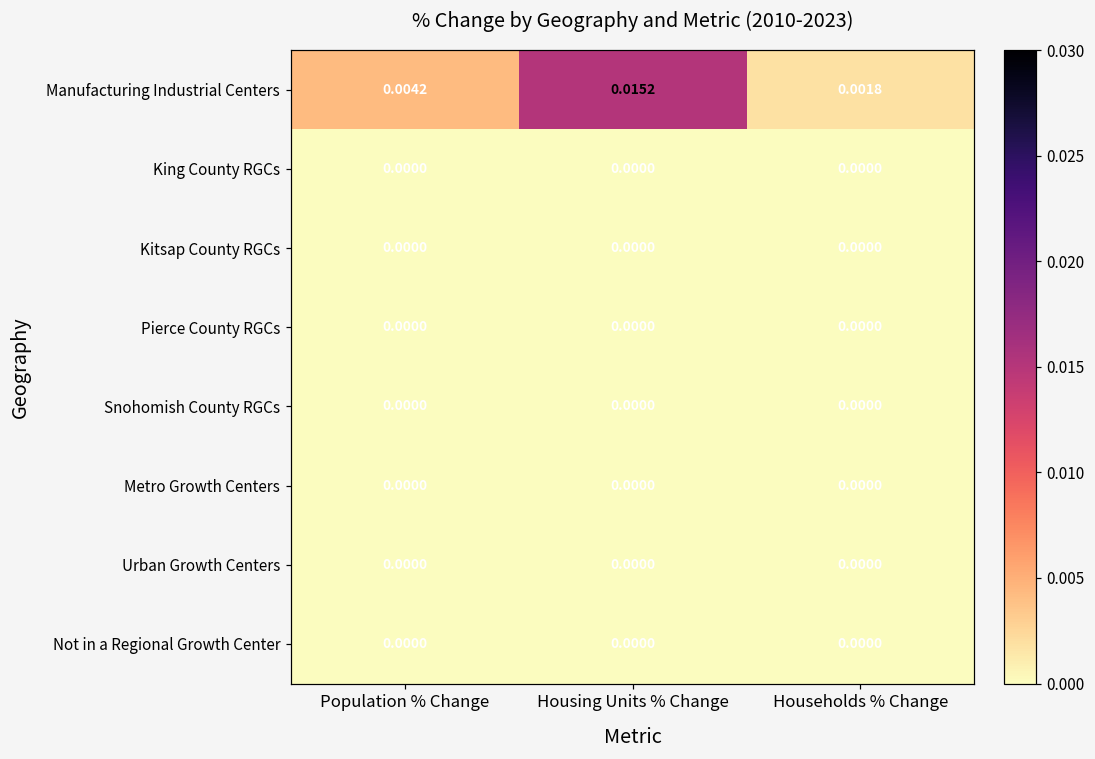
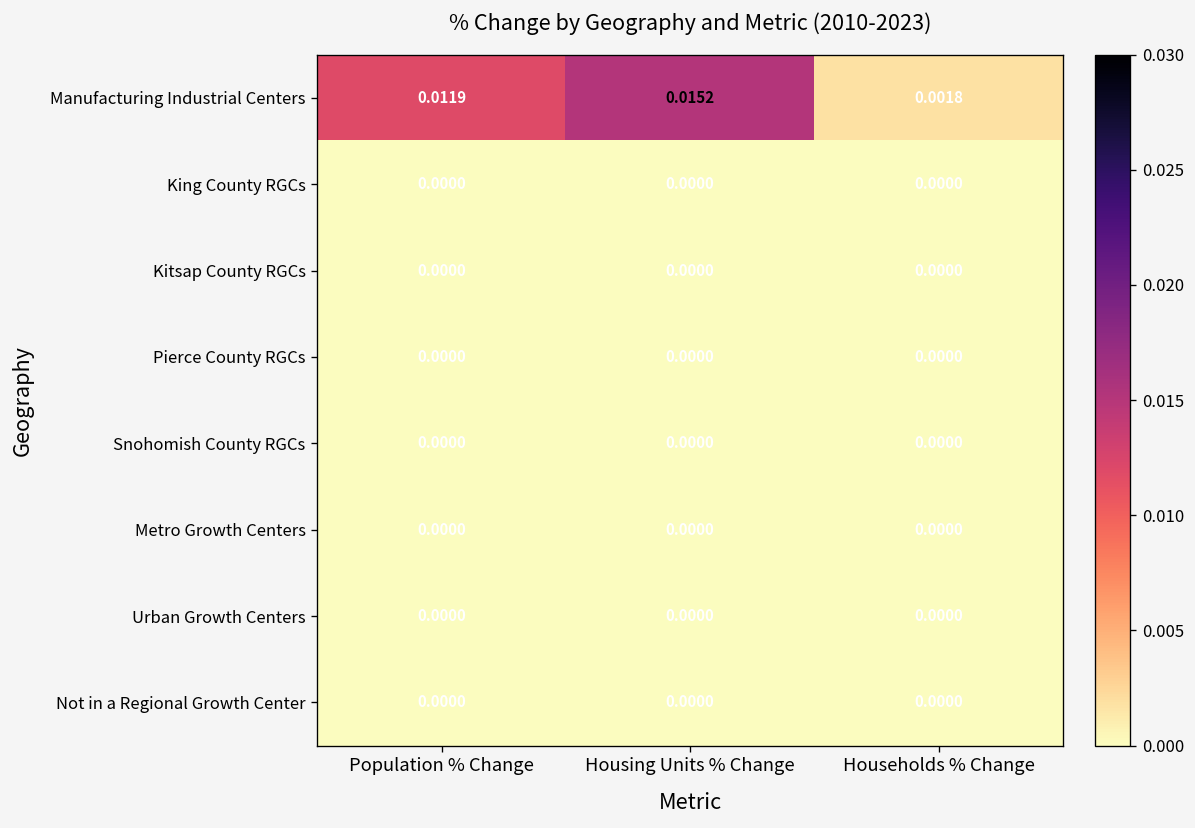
Manufacturing Industrial Centers, Population % Change: 0.0042 -> 0.0119
